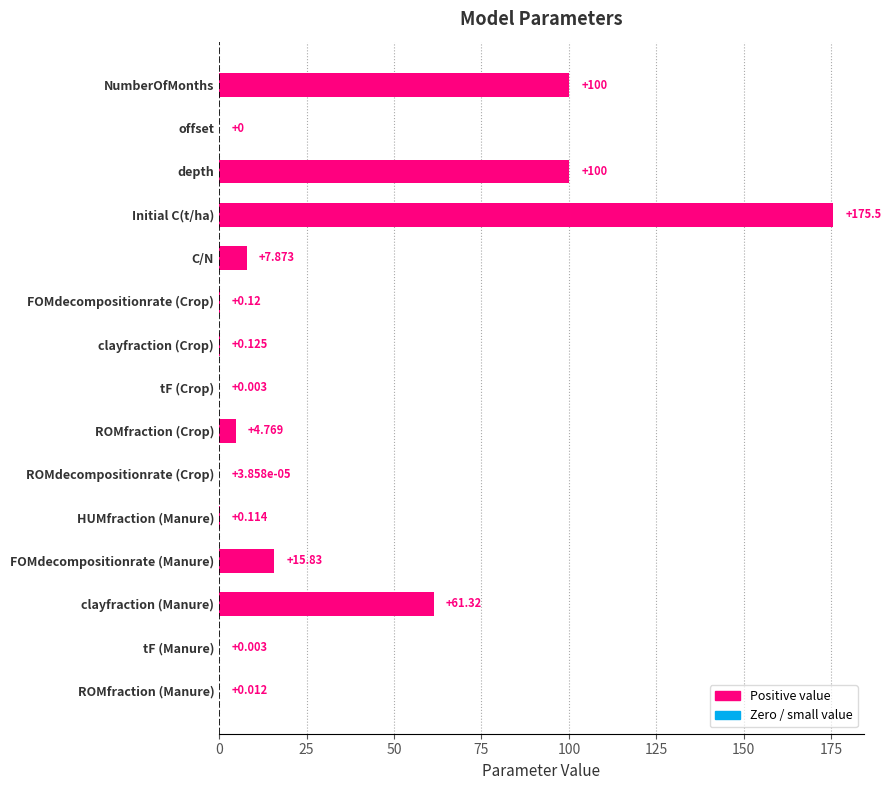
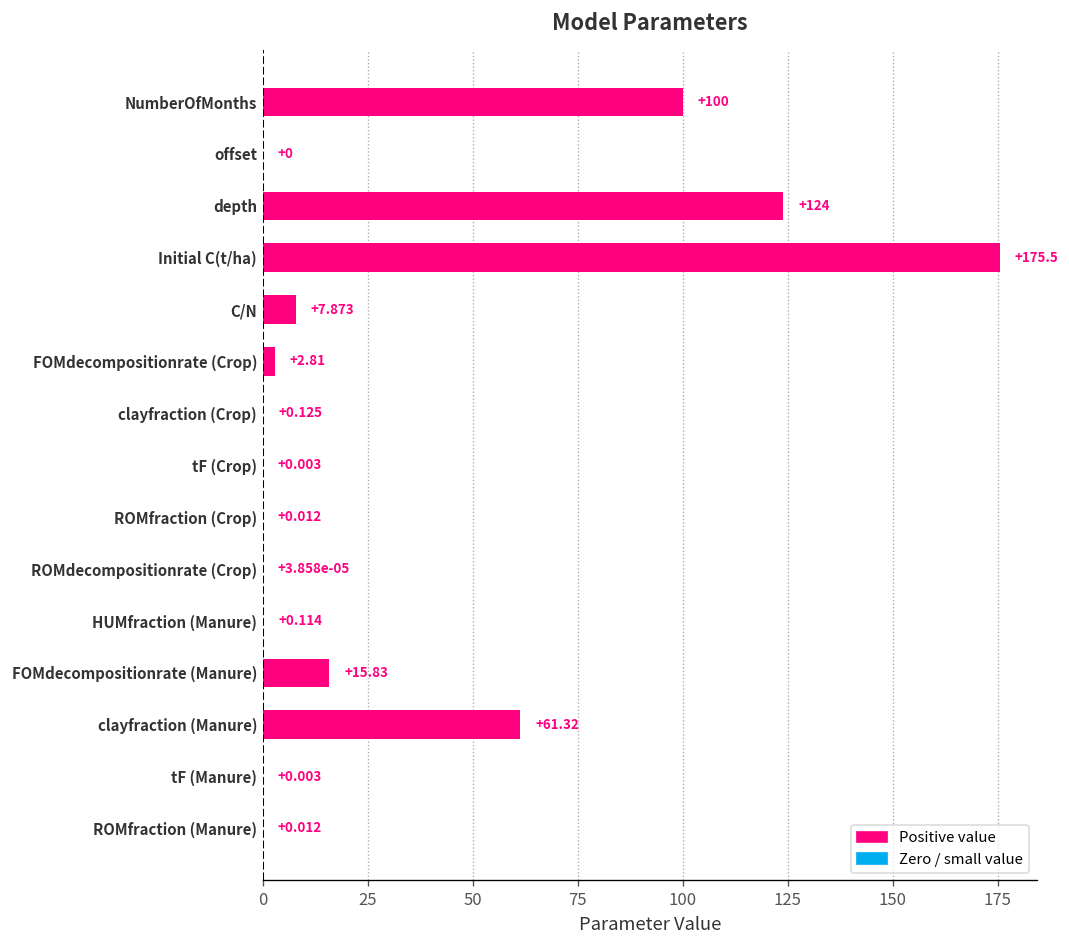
depth: +100 -> +124
FOMdecompositionrate (Crop): +0.12 -> +2.81
ROMfraction (Crop): +4.769 -> +0.012
